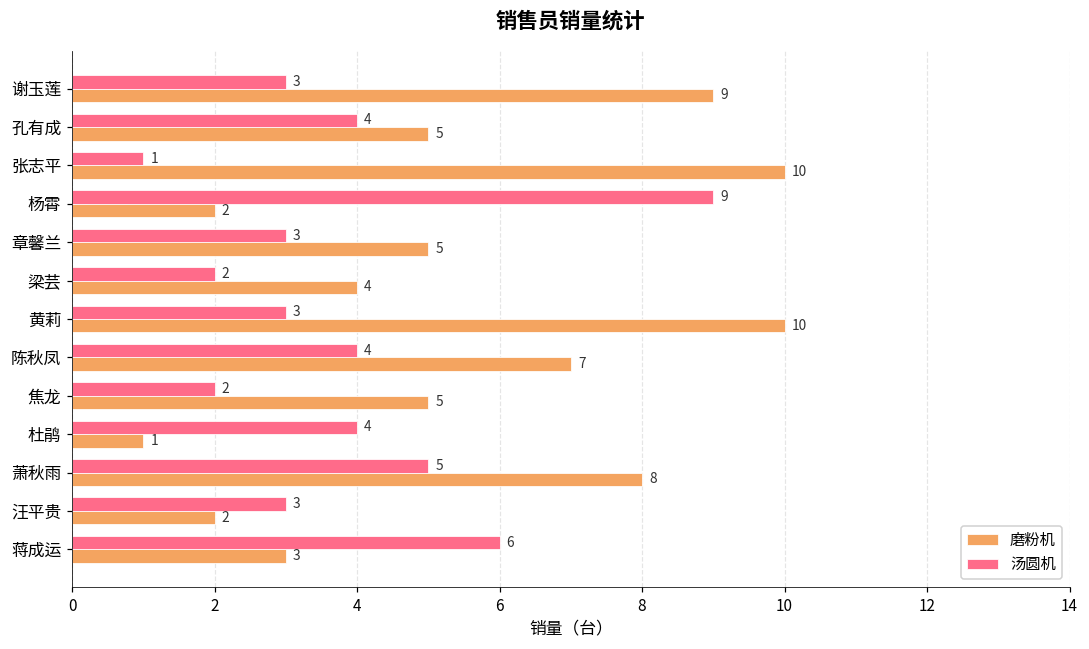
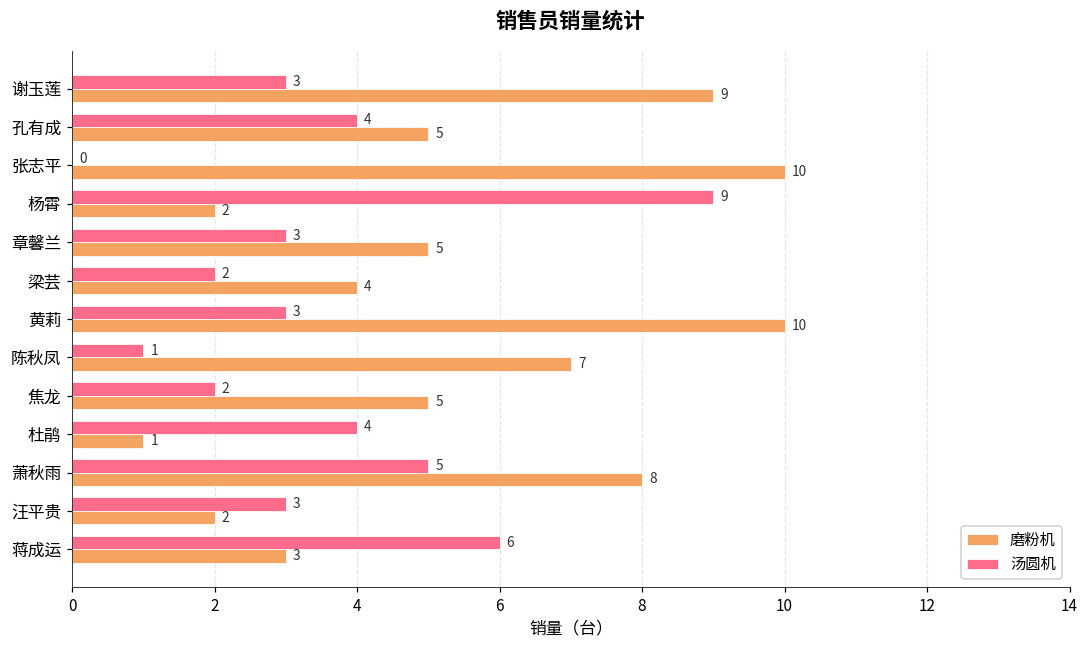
汤圆机, 张志平: 1 -> 0
汤圆机, 陈秋凤: 4 -> 1
